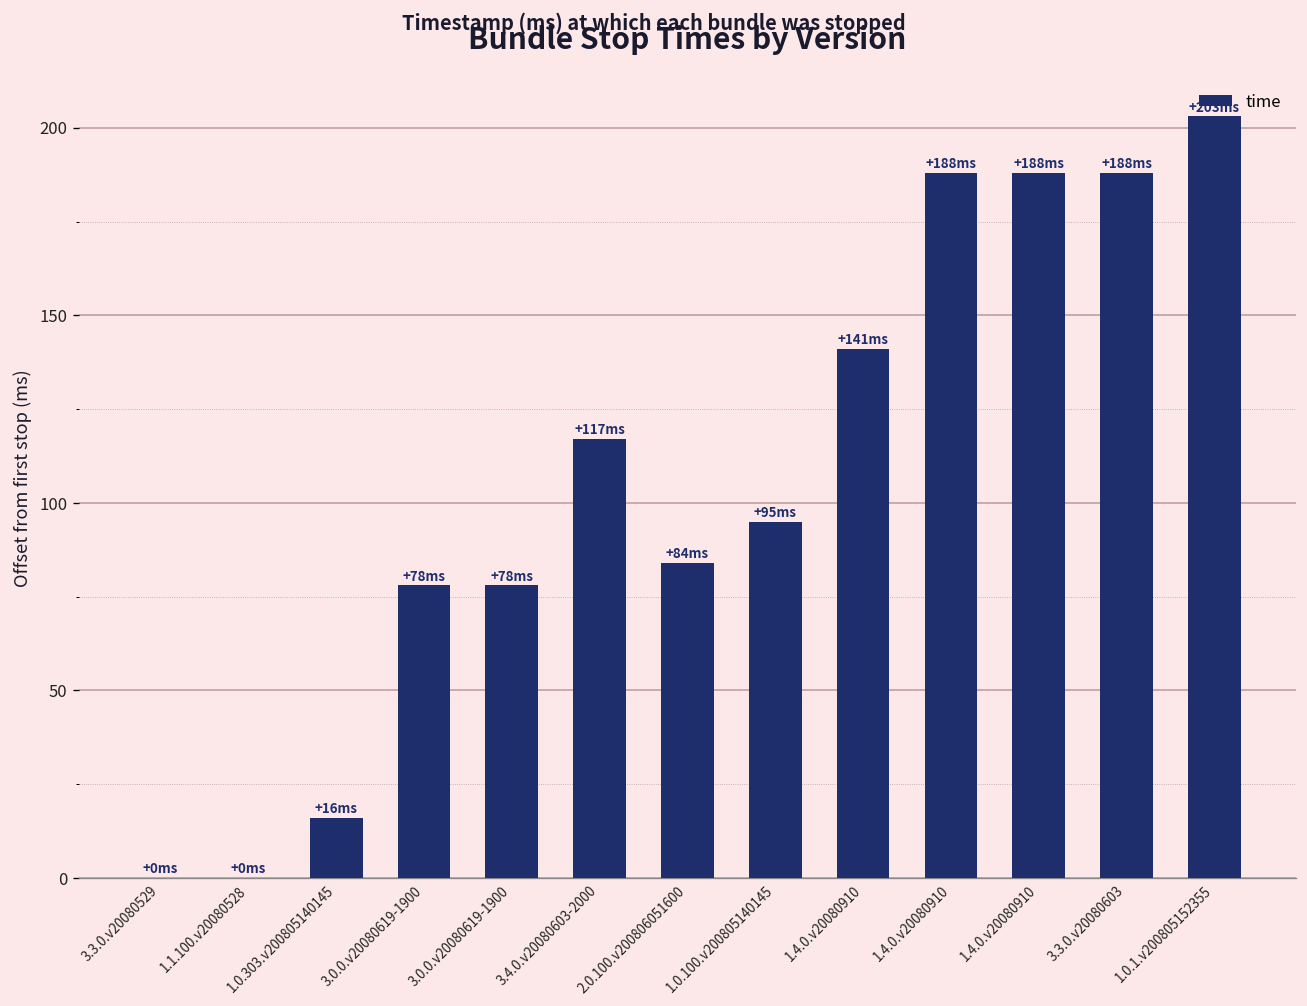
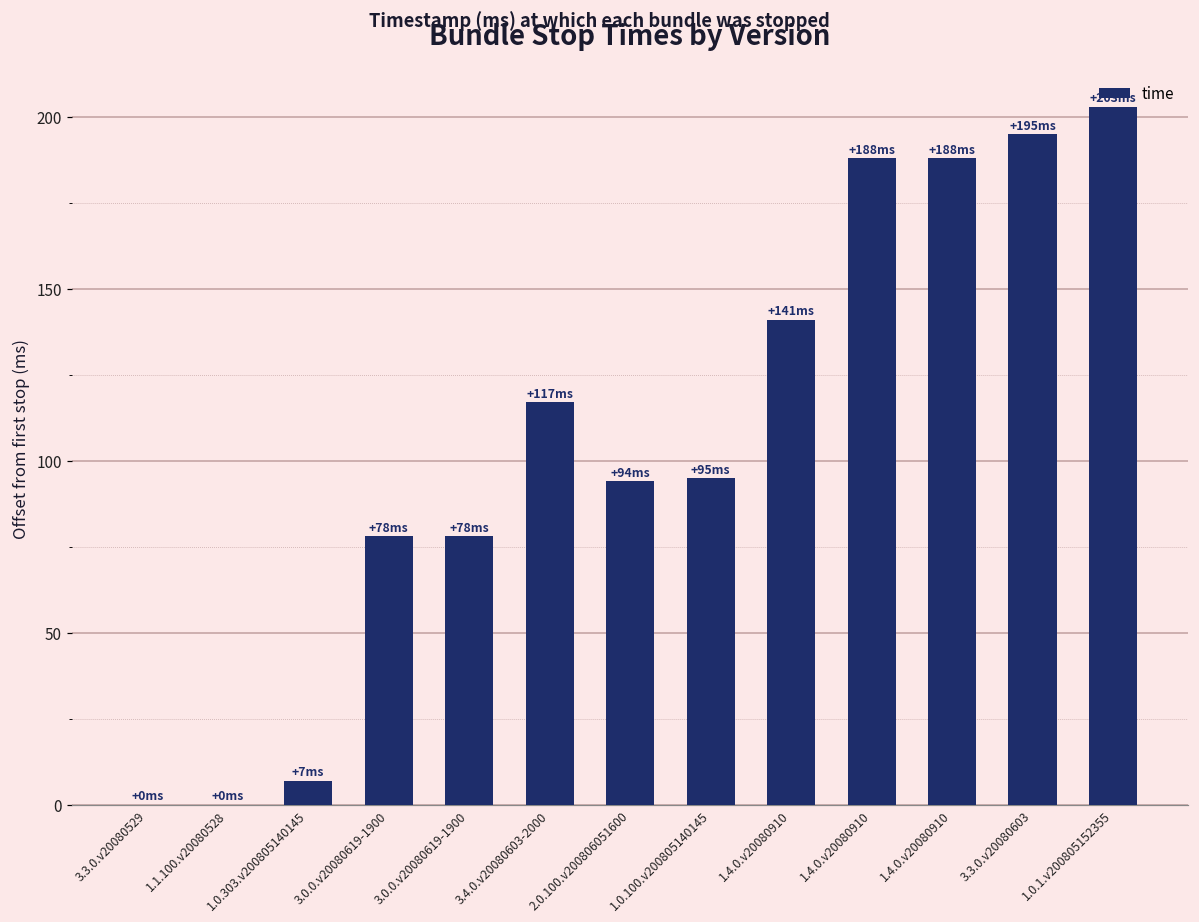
1.0.303.v200805140145: +16 -> +7
2.0.100.v200806051600: +84 -> +94
3.3.0.v20080603: +188 -> +195
